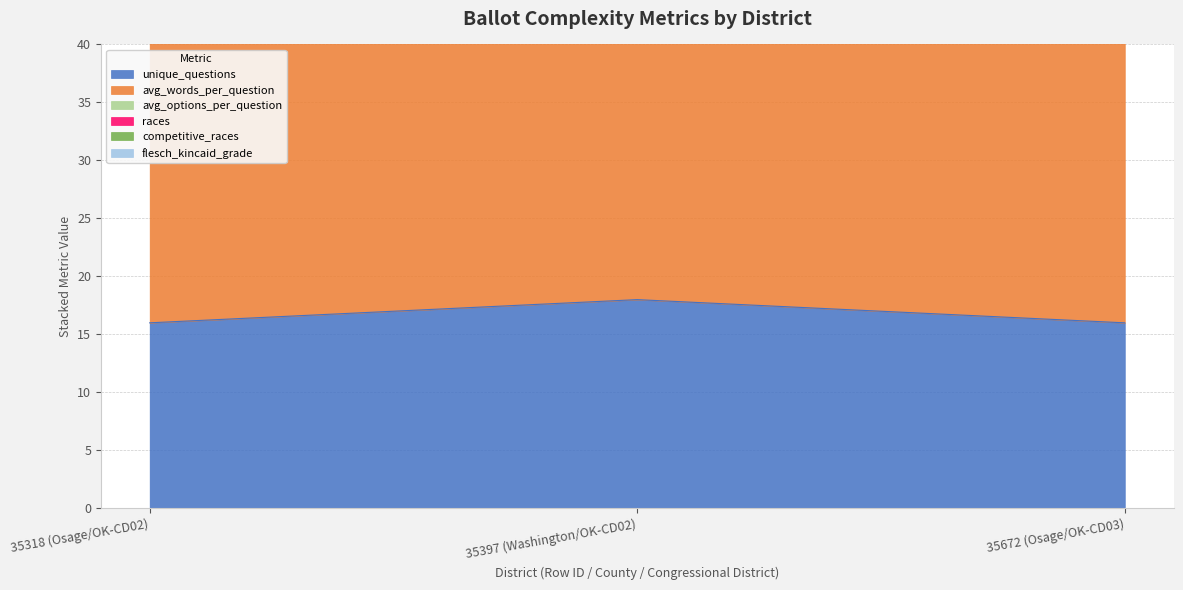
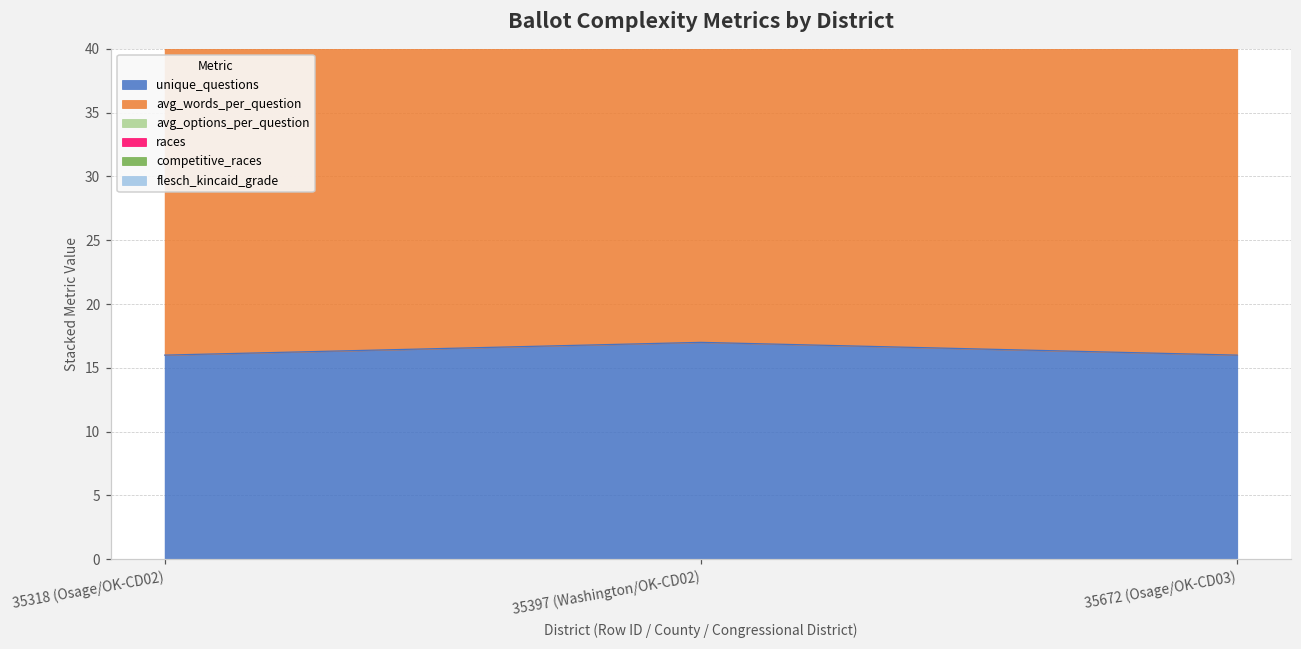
unique_questions, 35397 (Washington/OK-CD02): 18 -> 17
